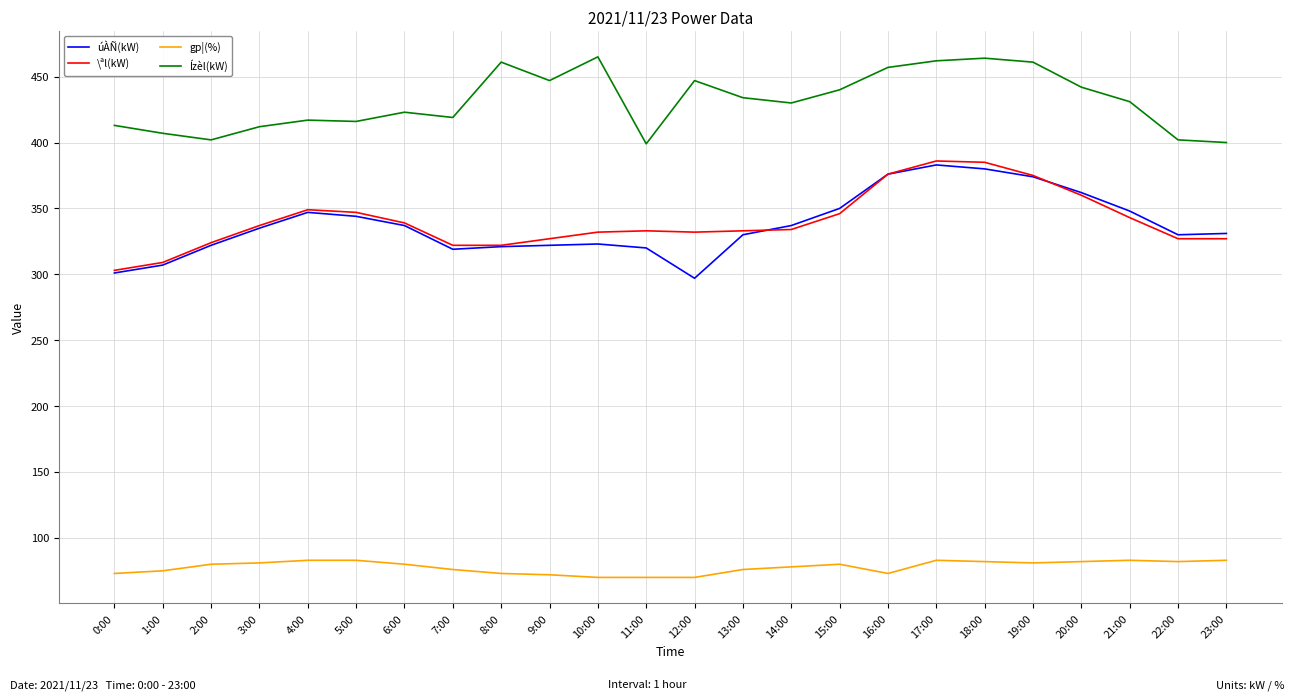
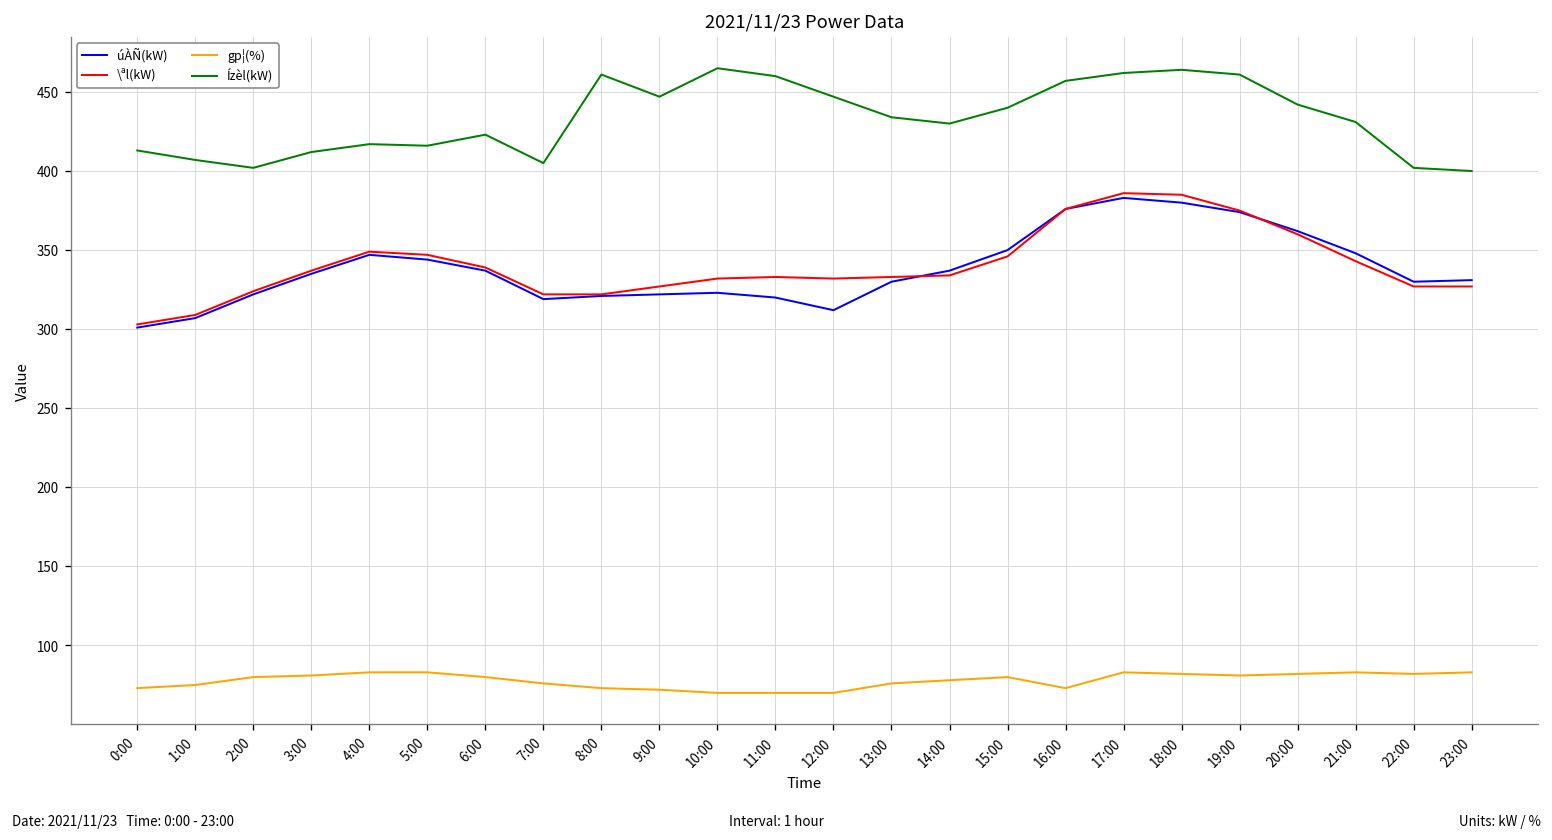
Ízèl(kW), 7:00: 419 -> 405
Ízèl(kW), 11:00: 399 -> 460
úÀÑ(kW), 12:00: 297 -> 312
